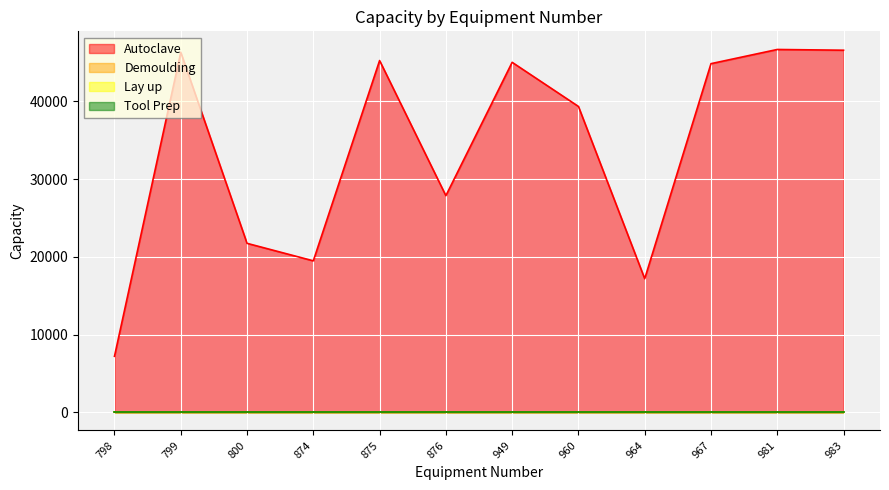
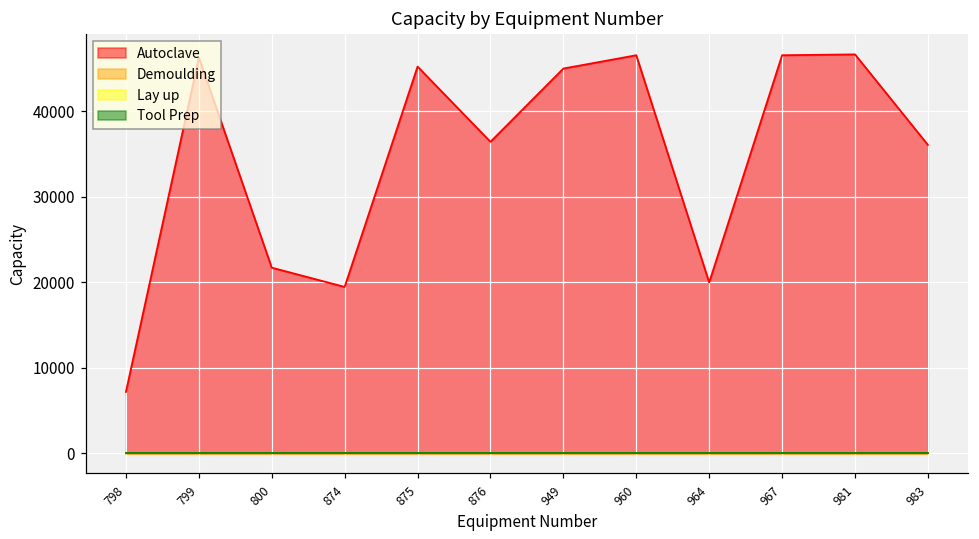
Autoclave, 876: 28000 -> 36000
Autoclave, 960: 39000 -> 47000
Autoclave, 964: 17000 -> 20000
Autoclave, 967: 45000 -> 47000
Autoclave, 983: 47000 -> 36000
